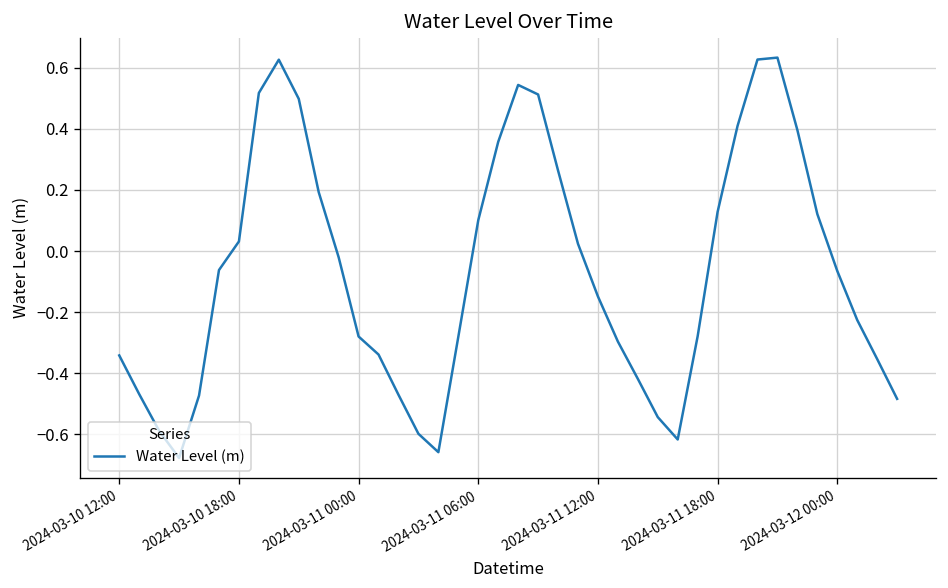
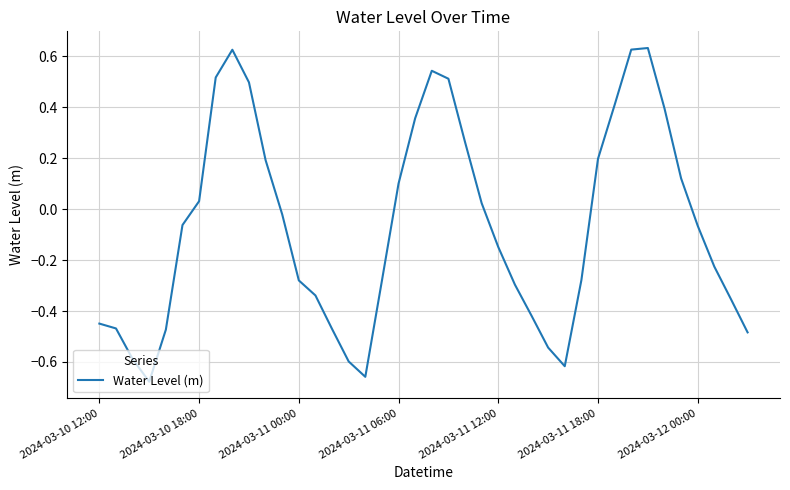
2024-03-10 12:00: -0.34 -> -0.45
2024-03-11 18:00: 0.13 -> 0.20
